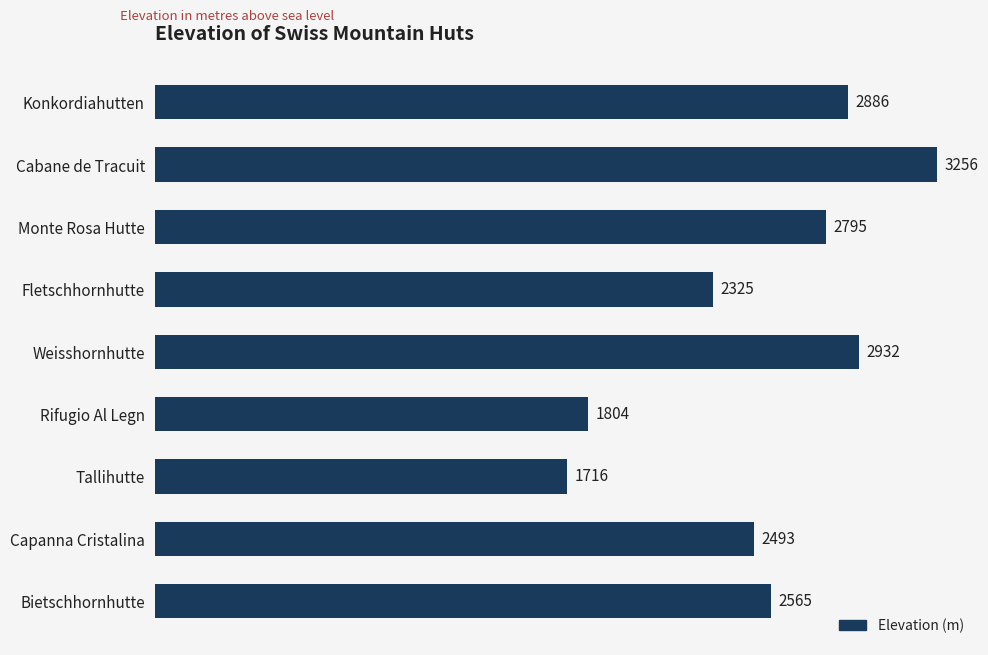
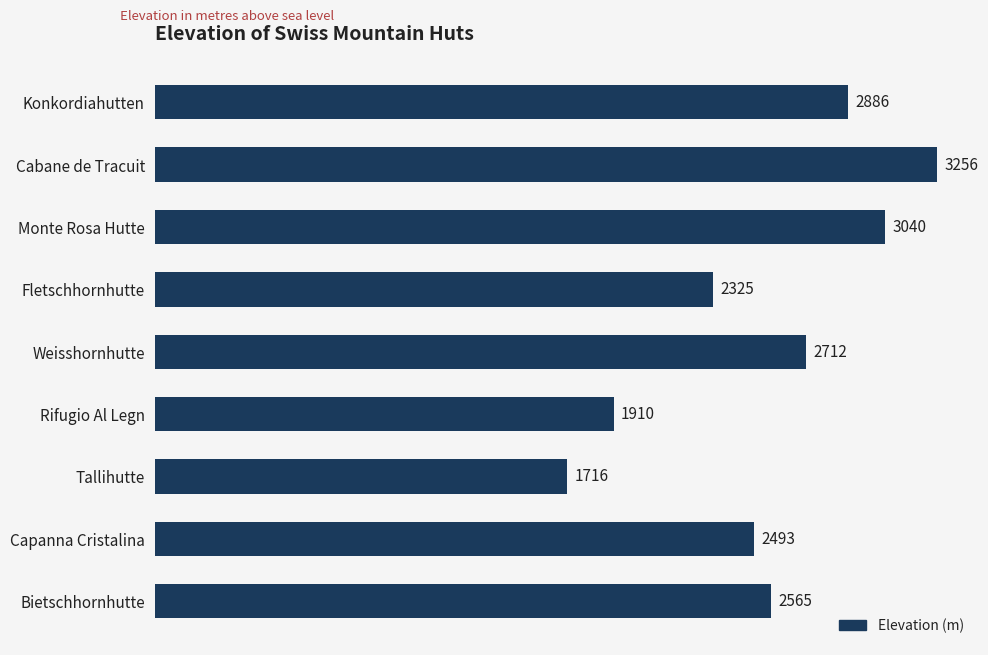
Monte Rosa Hutte: 2795 -> 3040
Weisshornhutte: 2932 -> 2712
Rifugio Al Legn: 1804 -> 1910
